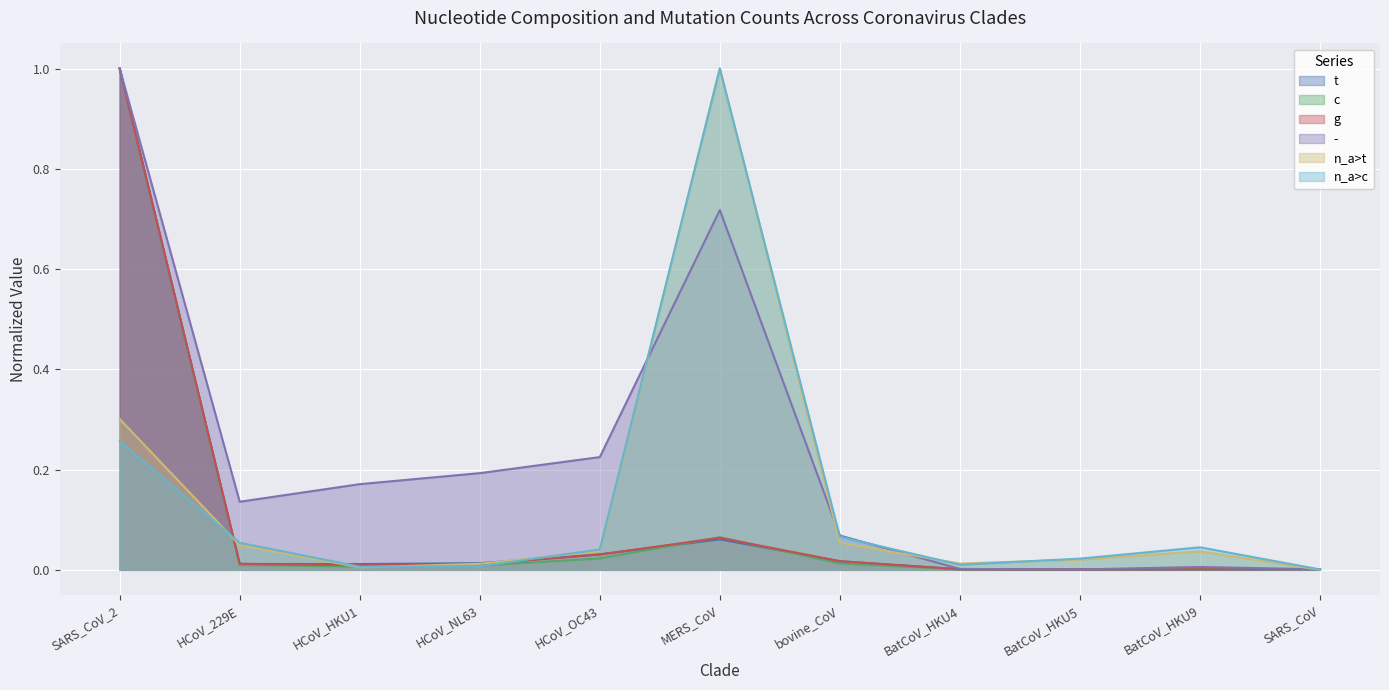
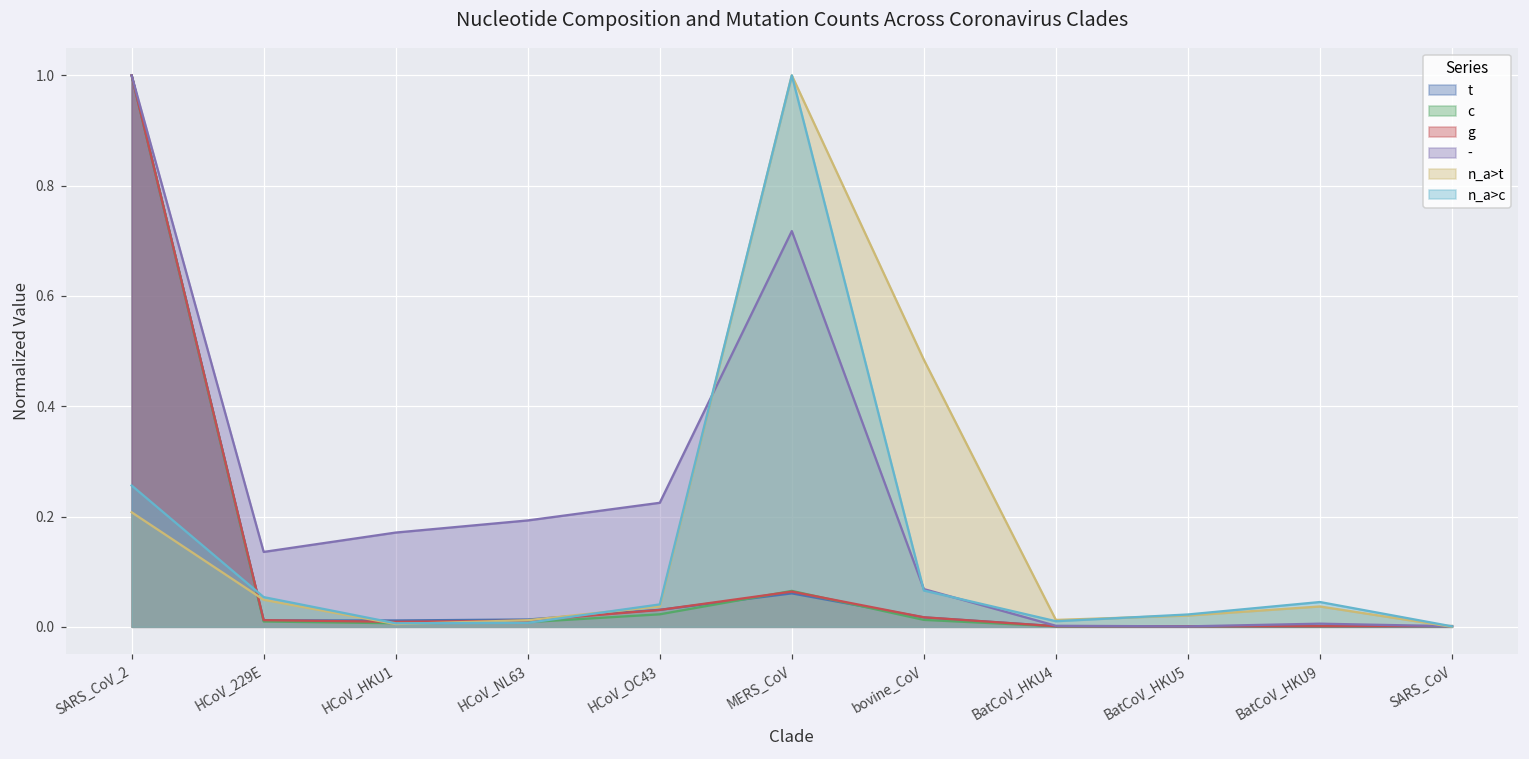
n_a>t, SARS_CoV_2: 0.30 -> 0.21
n_a>t, bovine_CoV: 0.05 -> 0.48
